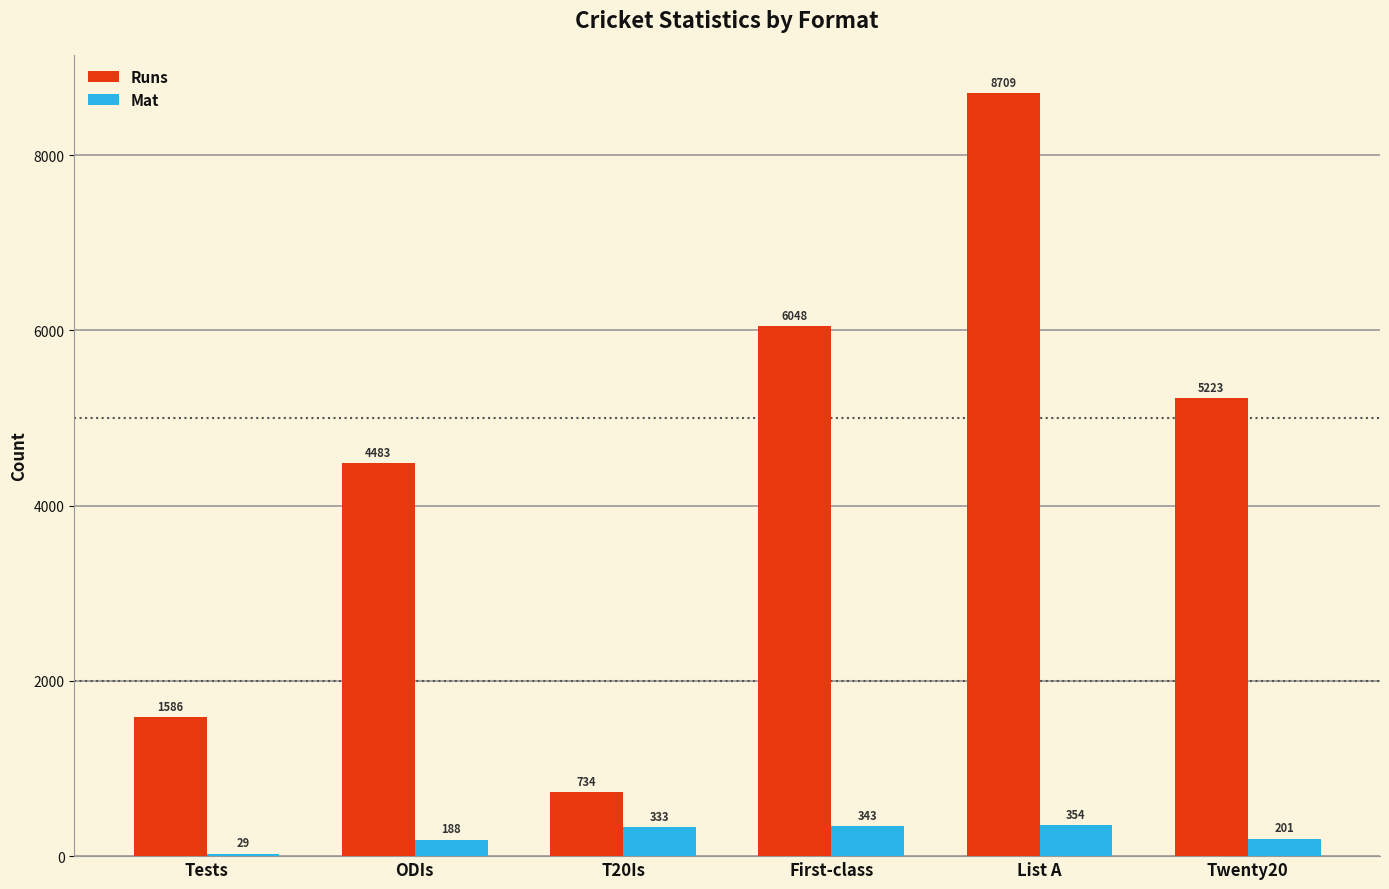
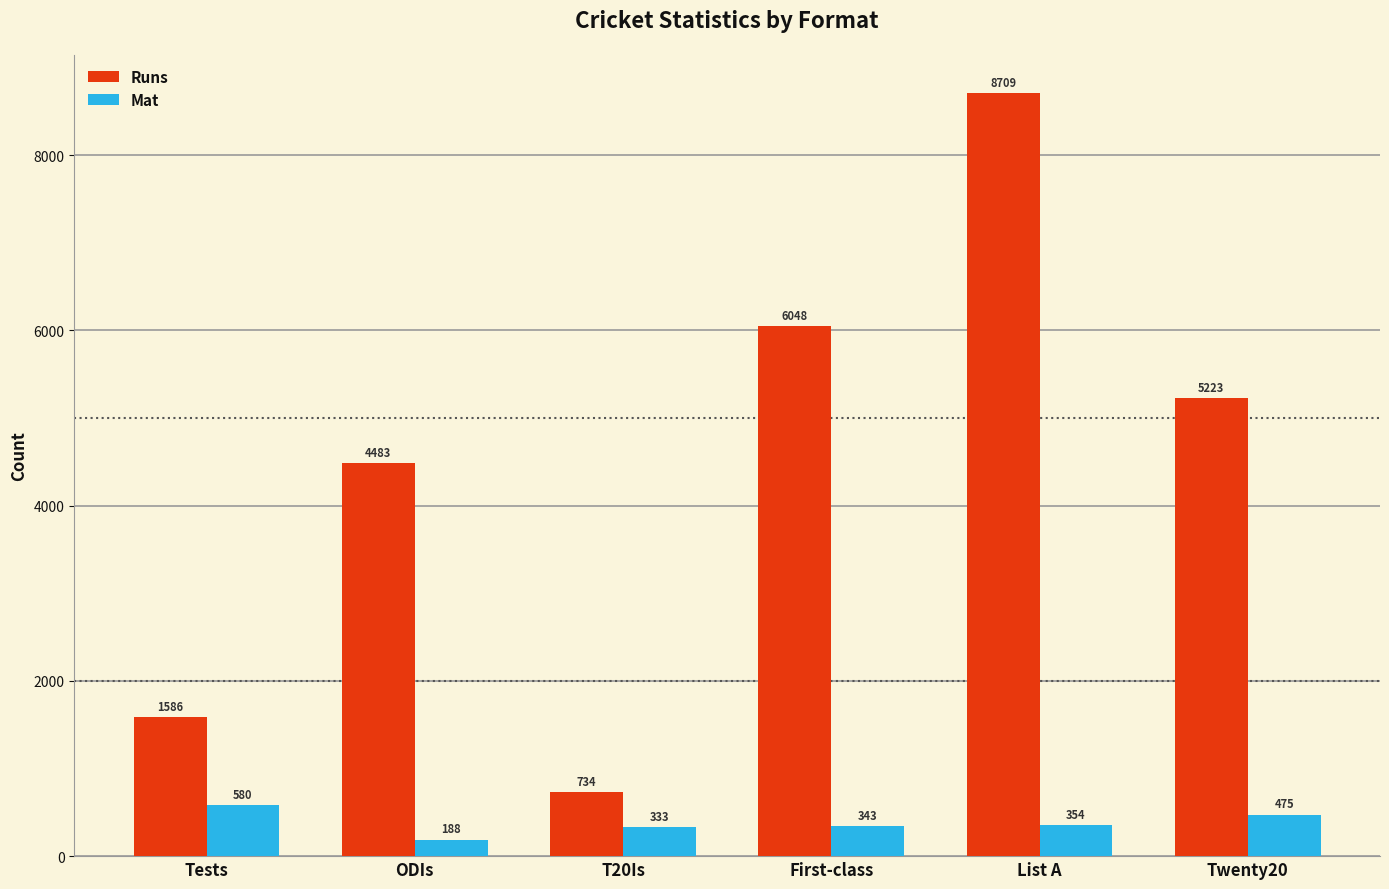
Mat, Tests: 29 -> 580
Mat, Twenty20: 201 -> 475
